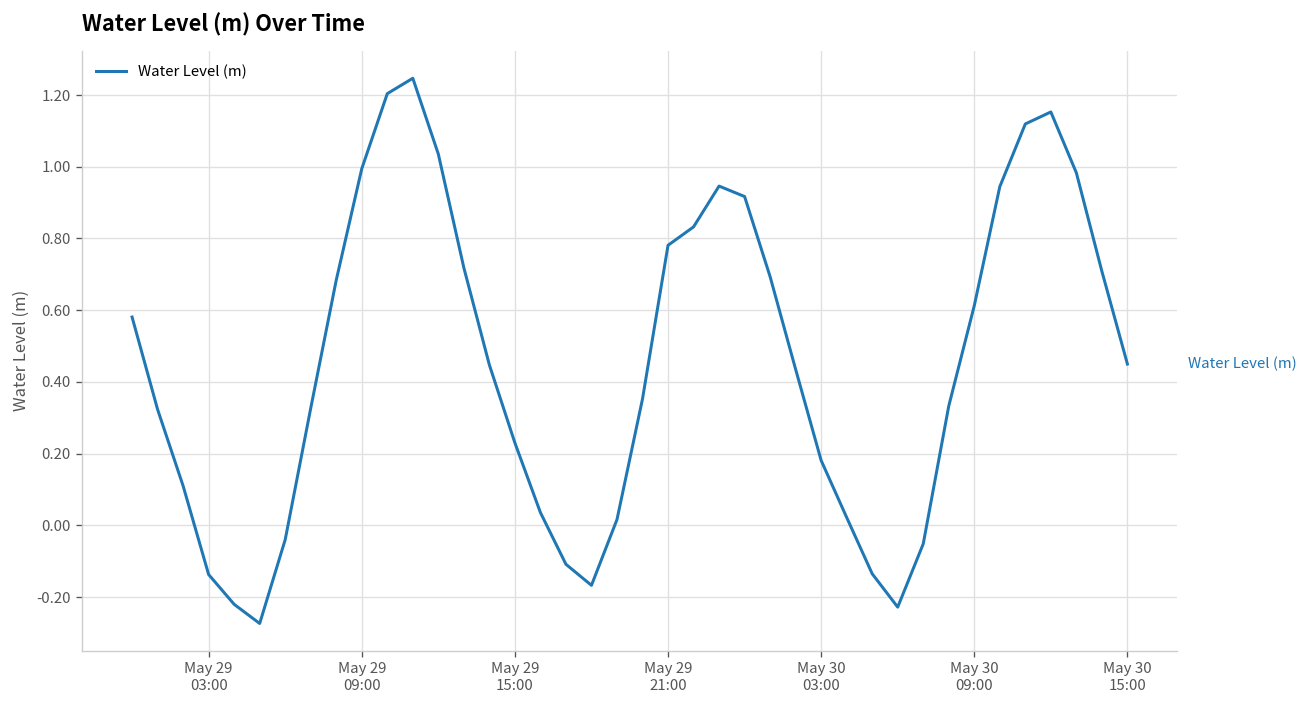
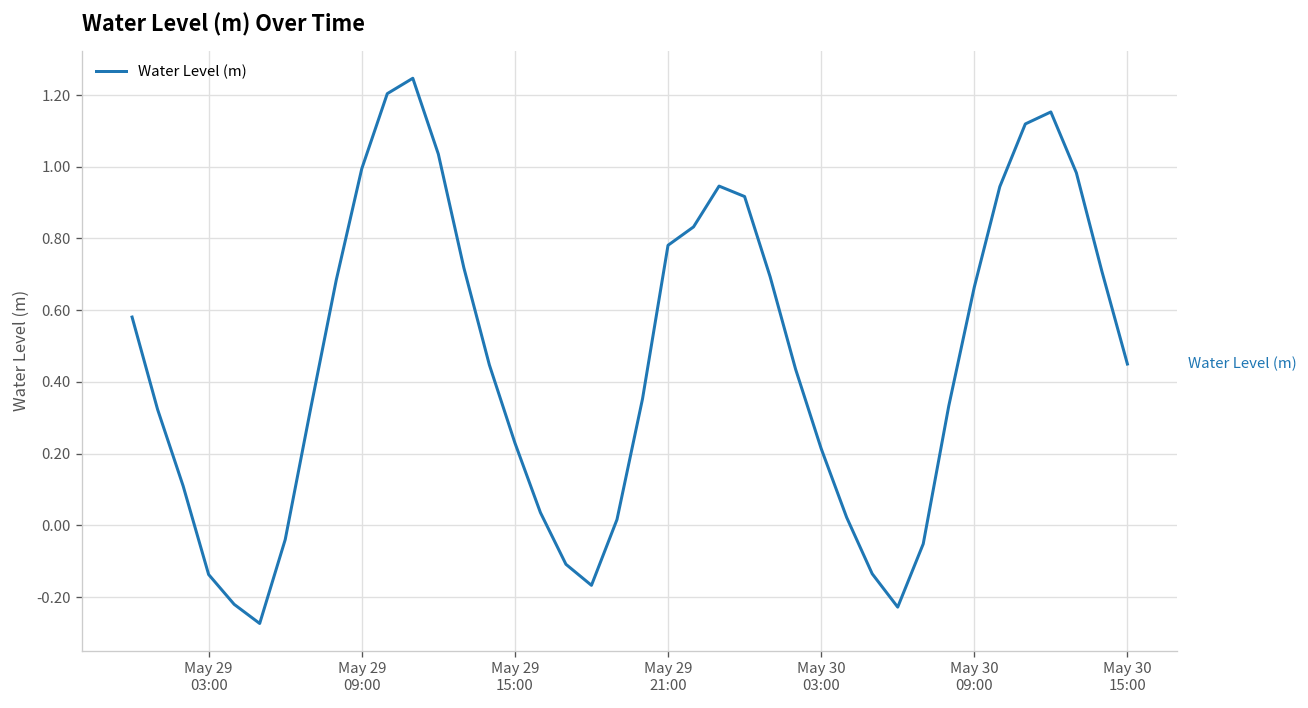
May 30 03:00: 0.18 -> 0.21
May 30 09:00: 0.61 -> 0.66
